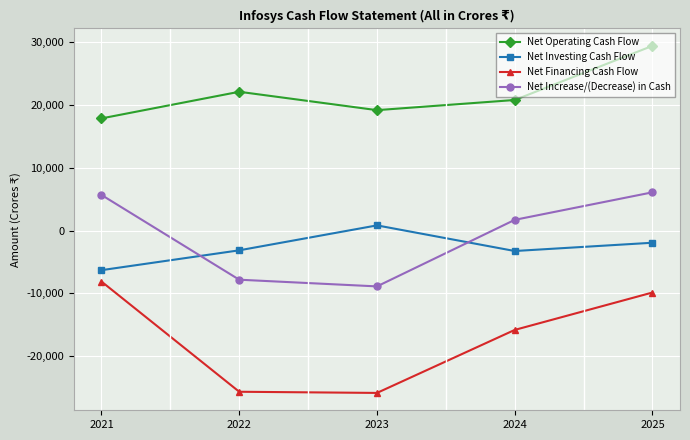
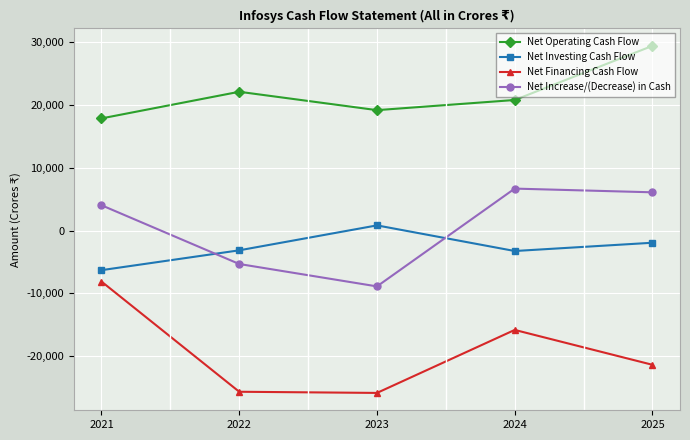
Net Increase/(Decrease) in Cash, 2021: 6,000 -> 4,000
Net Increase/(Decrease) in Cash, 2022: -8,000 -> -5,000
Net Increase/(Decrease) in Cash, 2024: 2,000 -> 7,000
Net Financing Cash Flow, 2025: -10,000 -> -21,000
